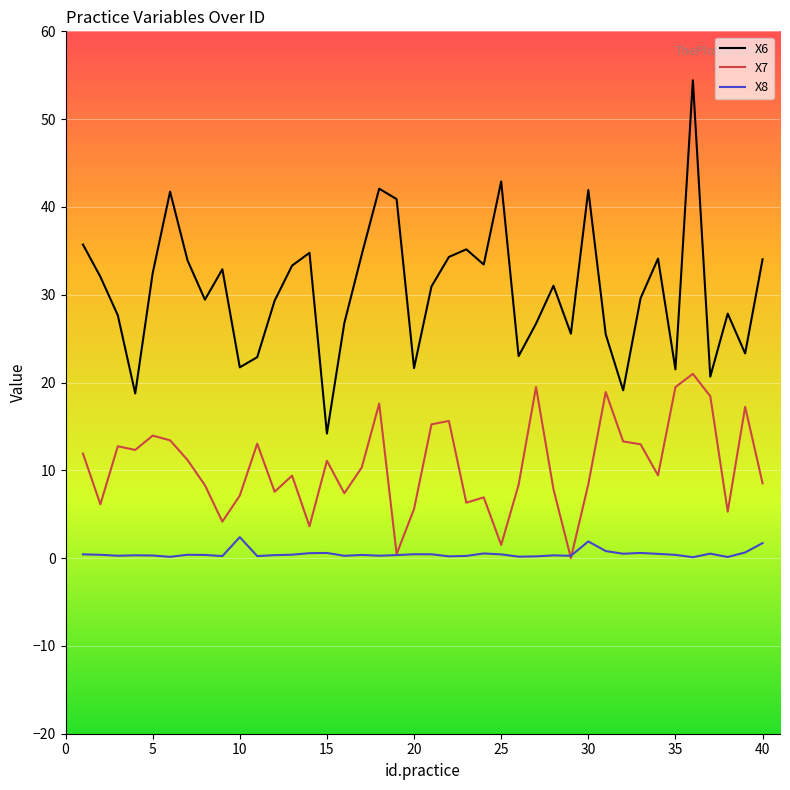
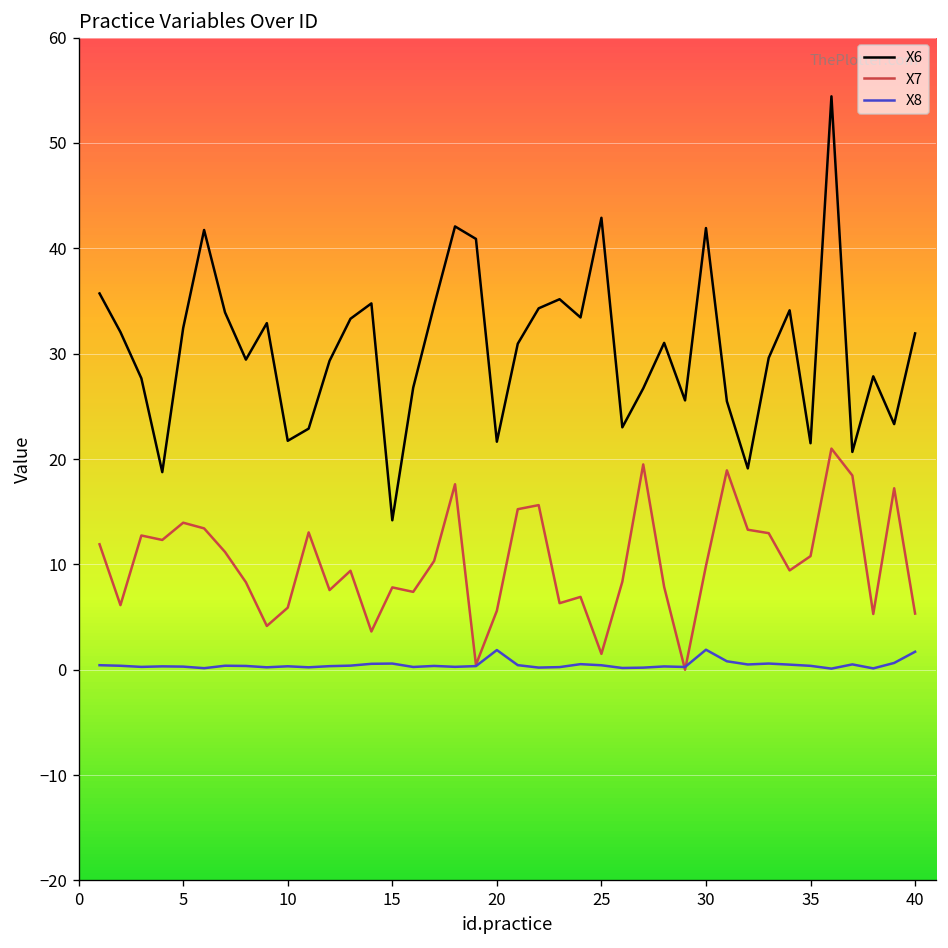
X7, 10: 7 -> 6
X8, 10: 2 -> 0
X7, 15: 11 -> 8
X8, 20: 0 -> 2
X7, 30: 8 -> 10
X7, 35: 19 -> 11
X6, 40: 34 -> 32
X7, 40: 9 -> 5
